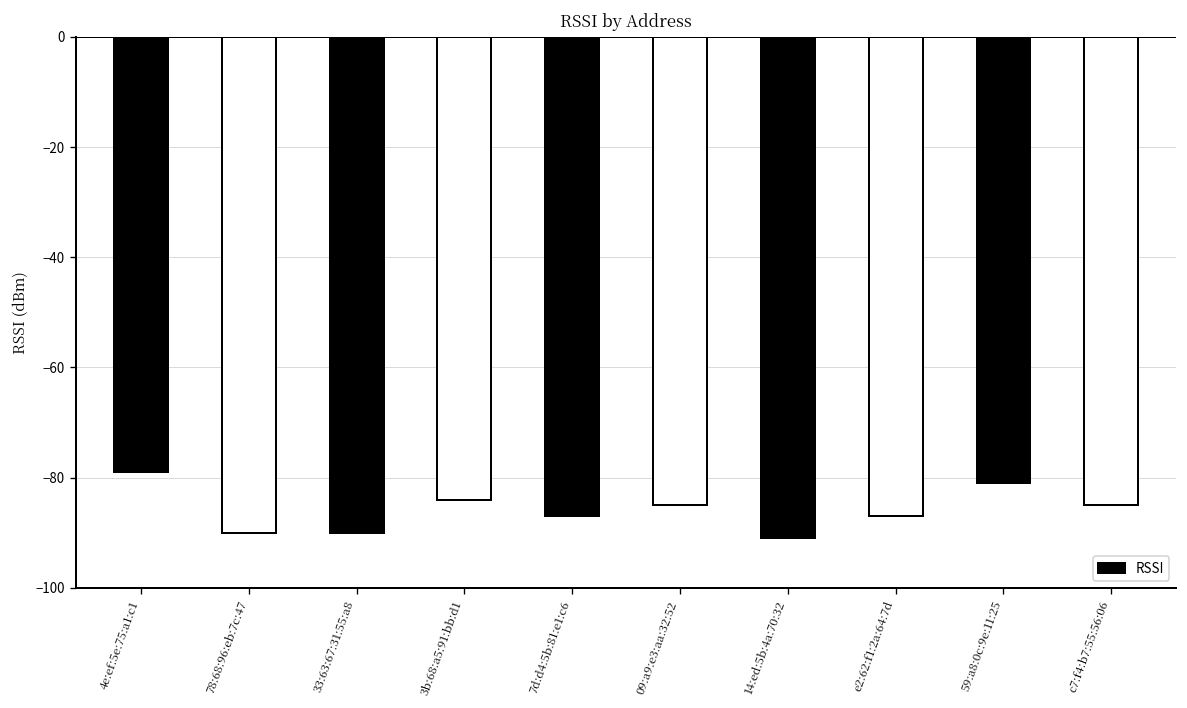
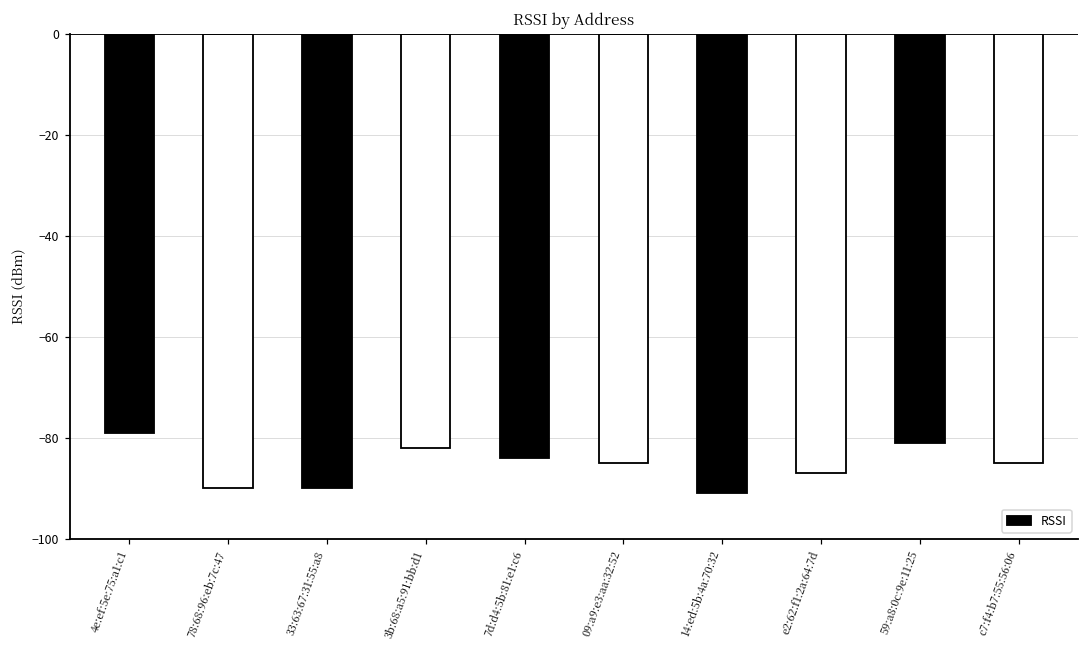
3b:68:a5:91:bb:d1: -84 -> -82
7d:d4:5b:81:e1:c6: -87 -> -84
